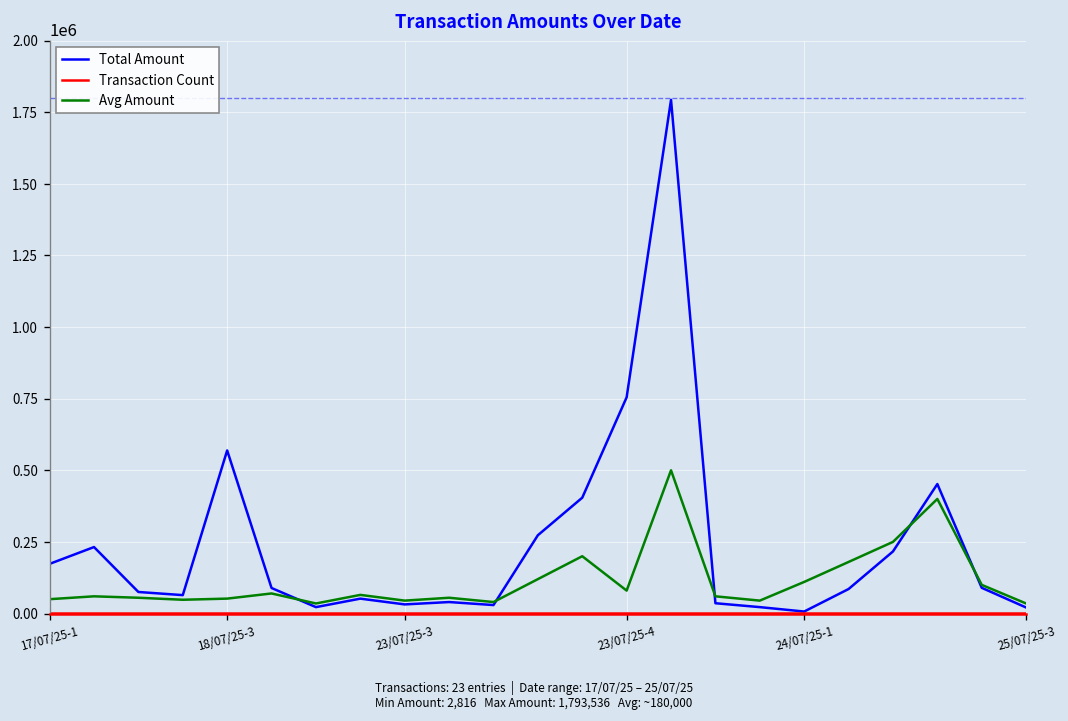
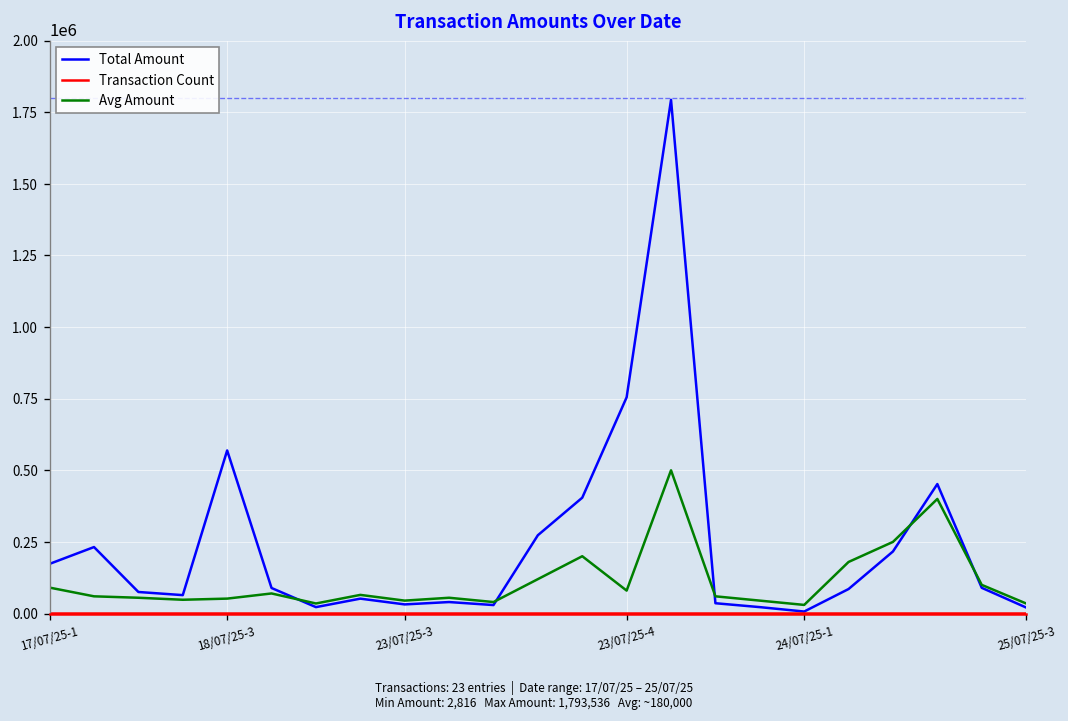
Avg Amount, 17/07/25-1: 50000 -> 90000
Avg Amount, 24/07/25-1: 110000 -> 30000
